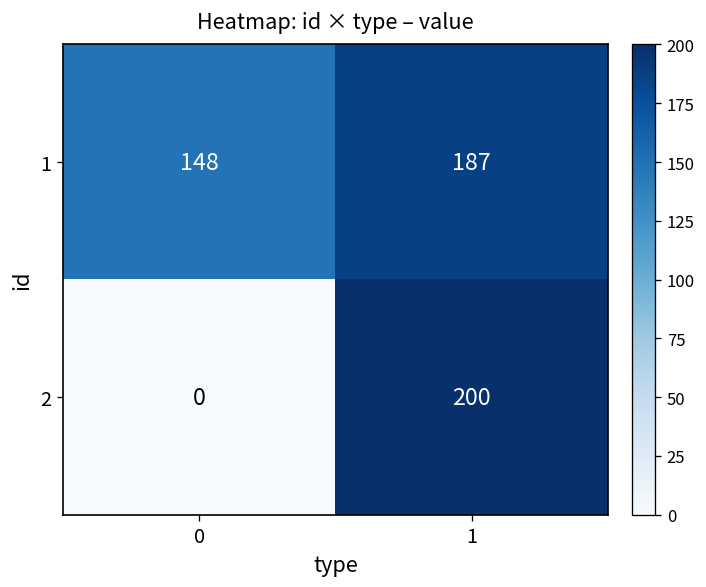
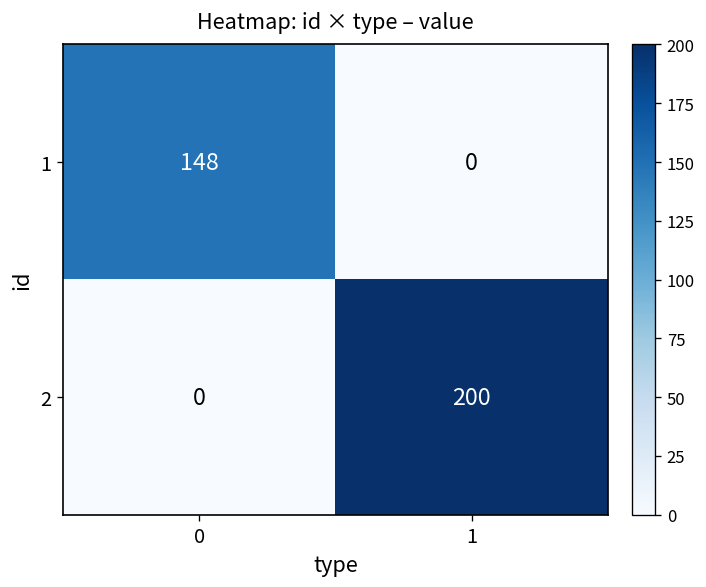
1, 1: 187 -> 0
